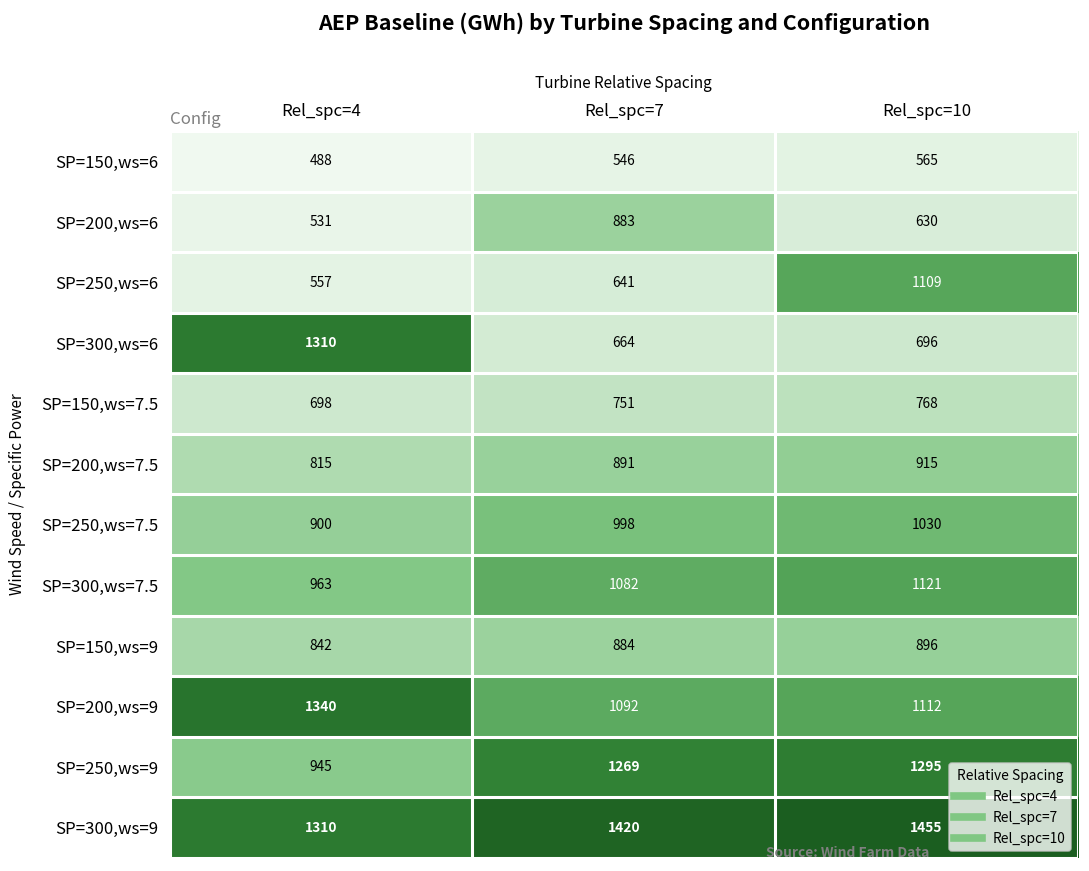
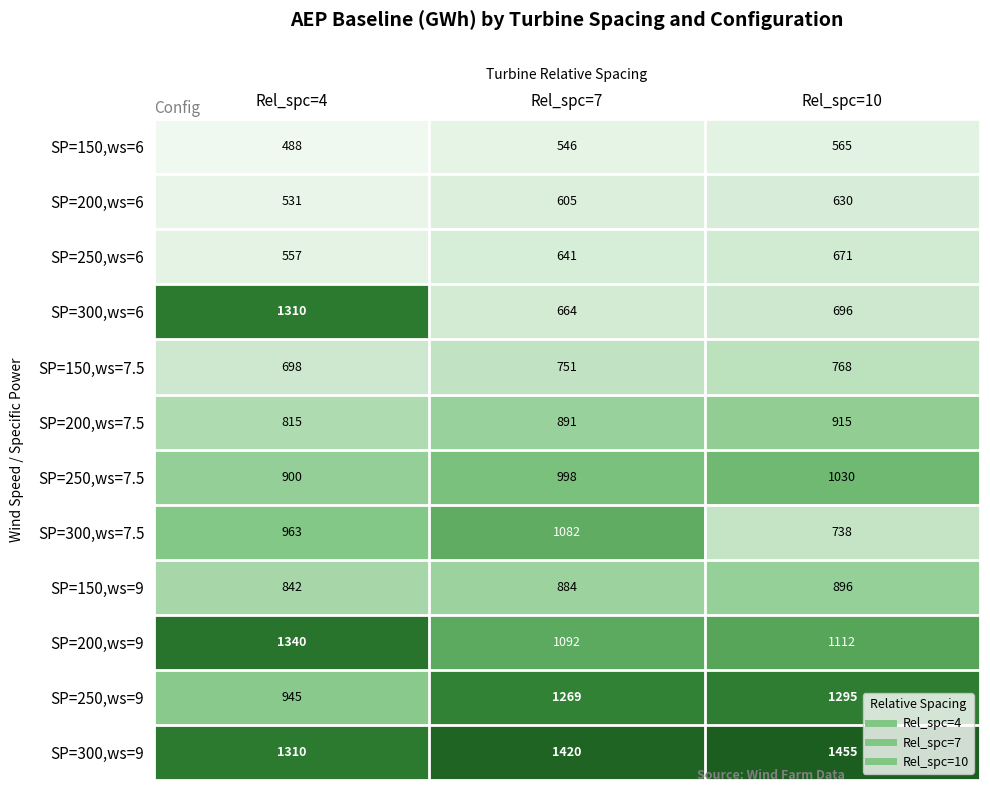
SP=200,ws=6, Rel_spc=7: 883 -> 605
SP=250,ws=6, Rel_spc=10: 1109 -> 671
SP=300,ws=7.5, Rel_spc=10: 1121 -> 738
